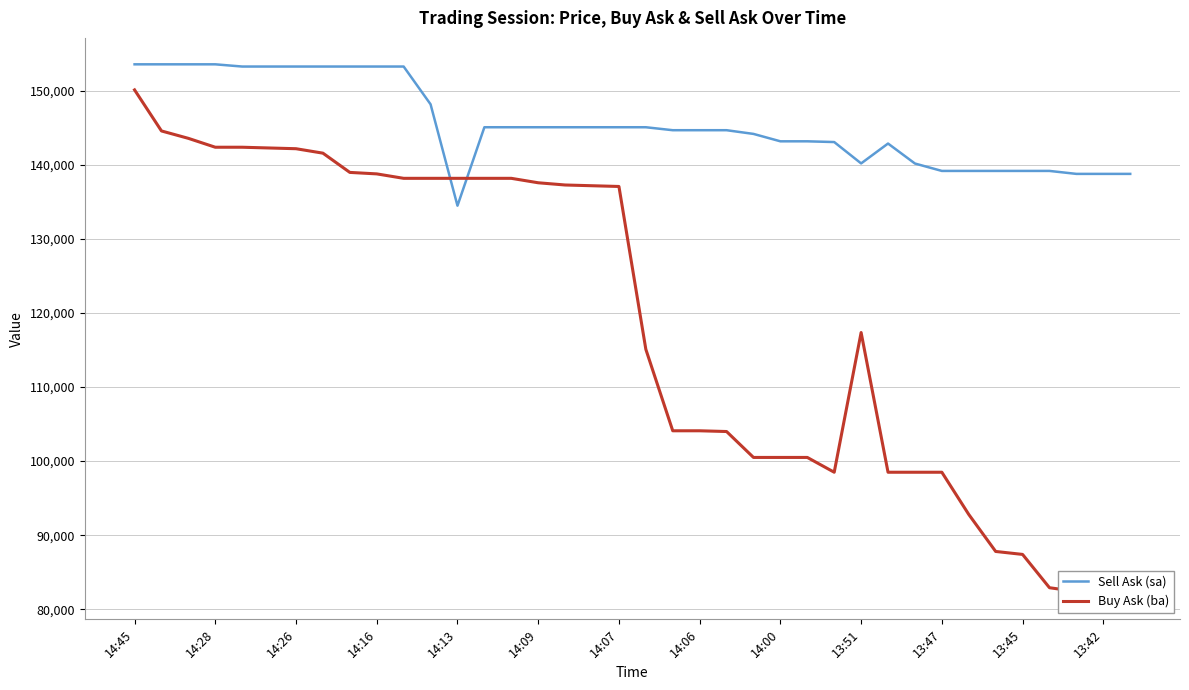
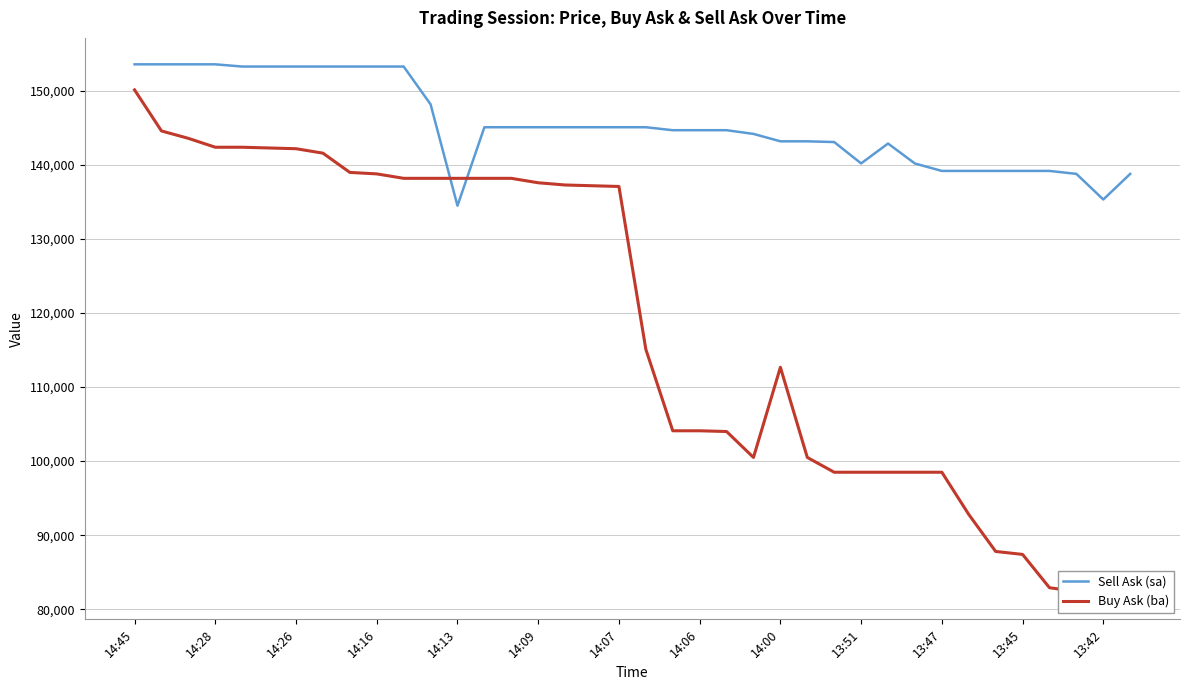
Buy Ask (ba), 14:00: 101,000 -> 113,000
Buy Ask (ba), 13:51: 117,000 -> 99,000
Sell Ask (sa), 13:42: 139,000 -> 135,000
